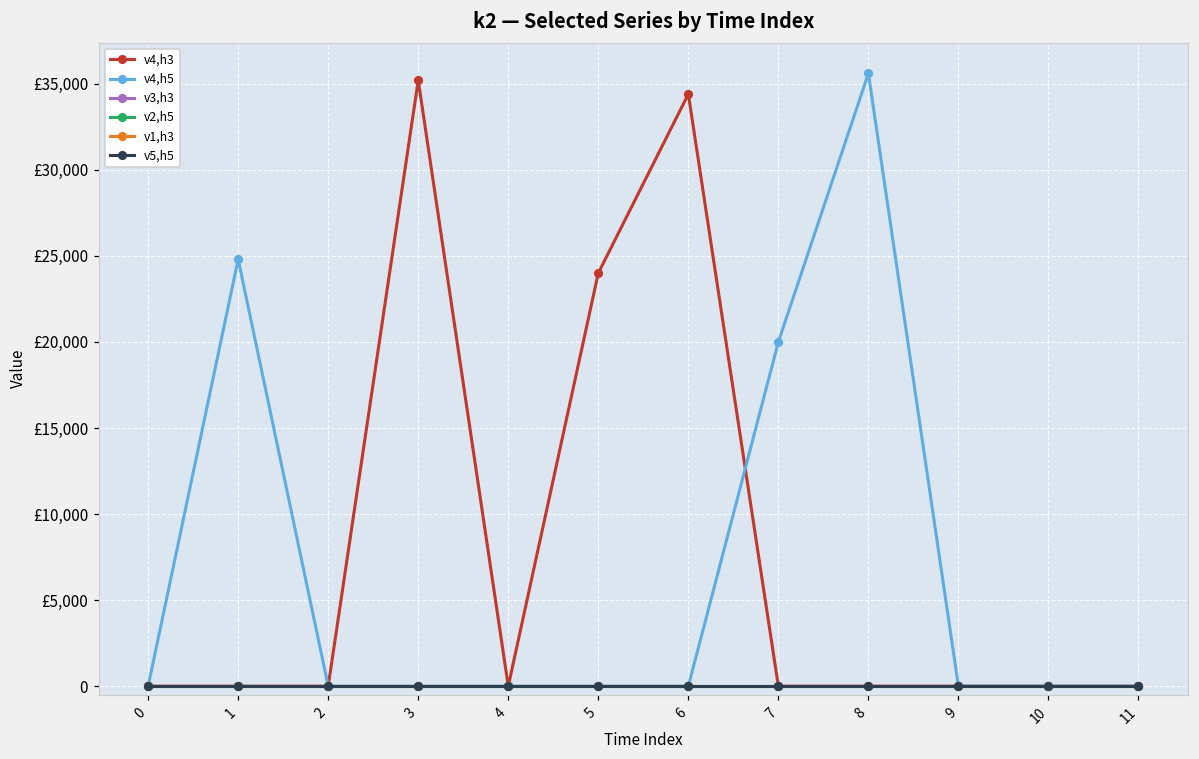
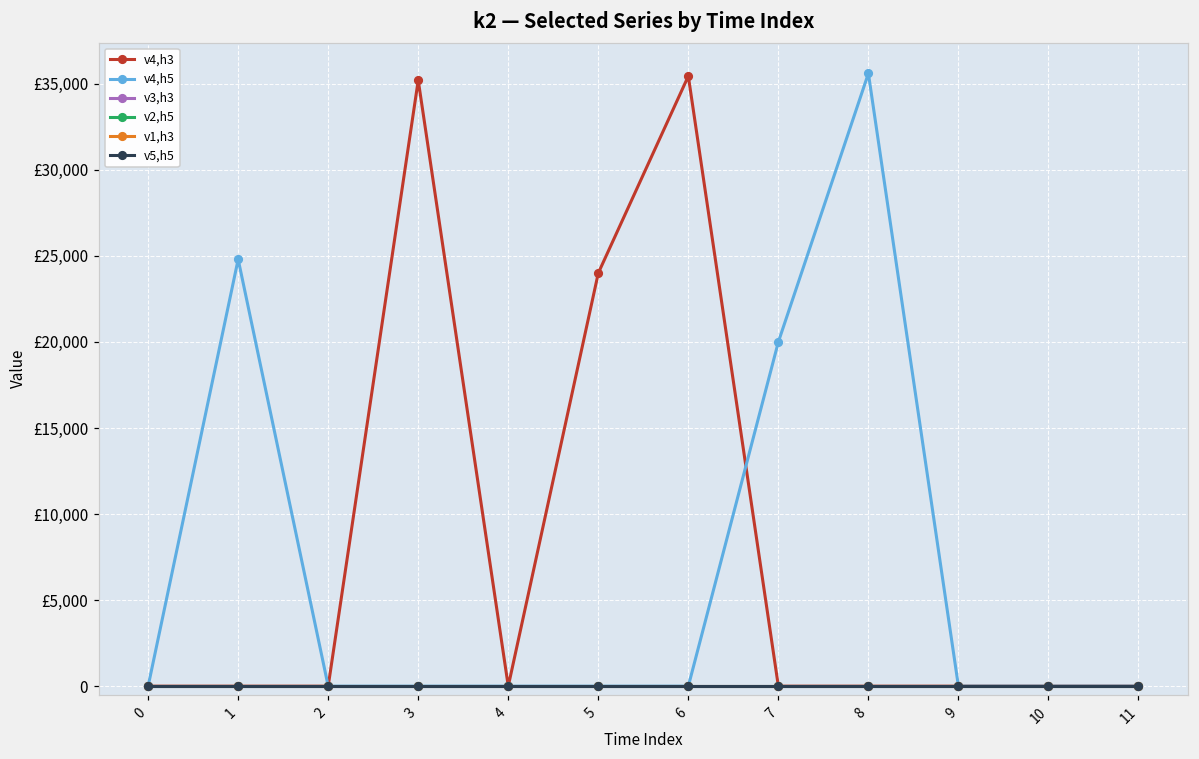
v4,h3, 6: £34,400 -> £35,400
